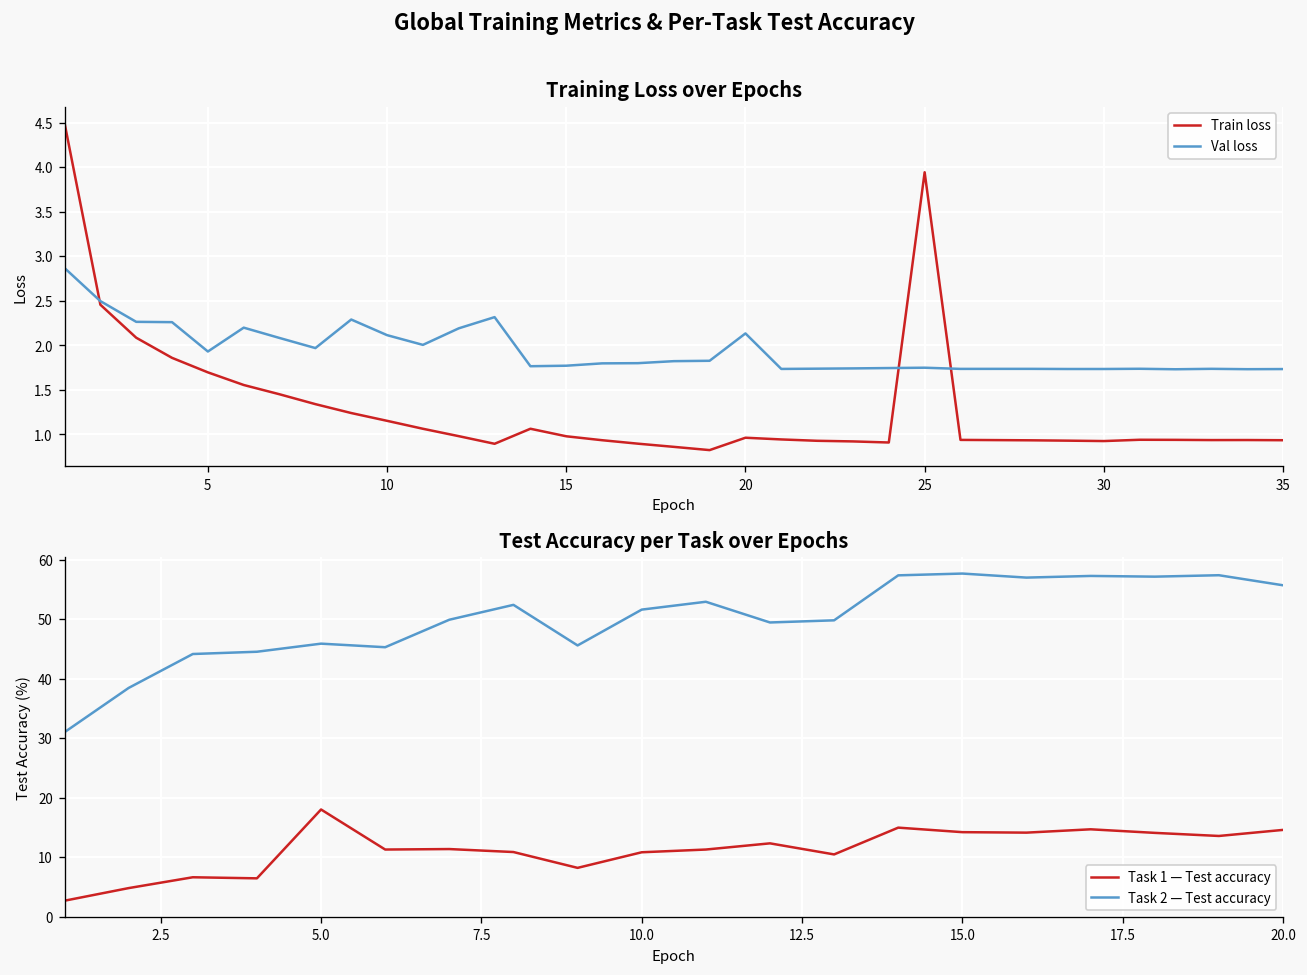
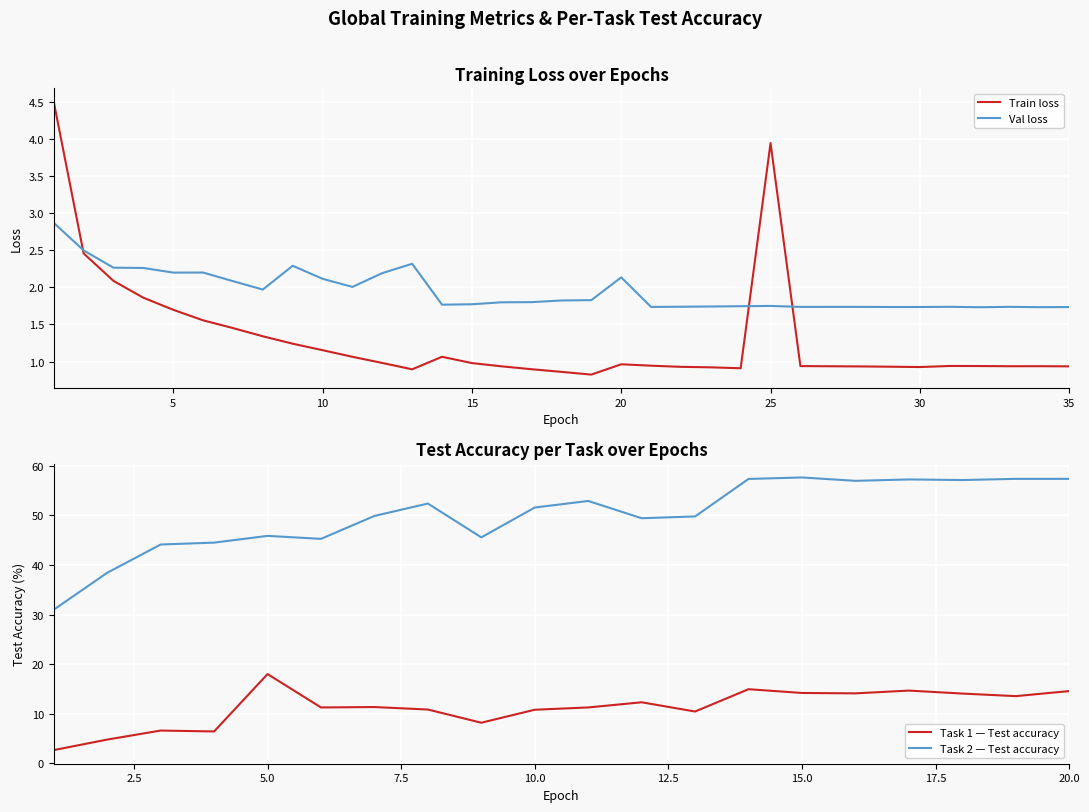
Training Loss over Epochs, Val loss, 5: 1.9 -> 2.2
Test Accuracy per Task over Epochs, Task 2 — Test accuracy, 20.0: 56 -> 57
